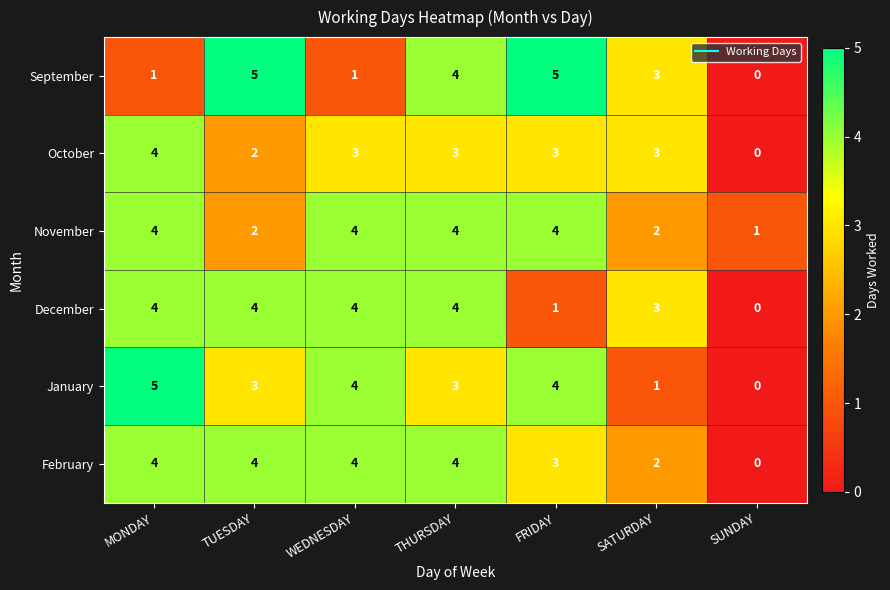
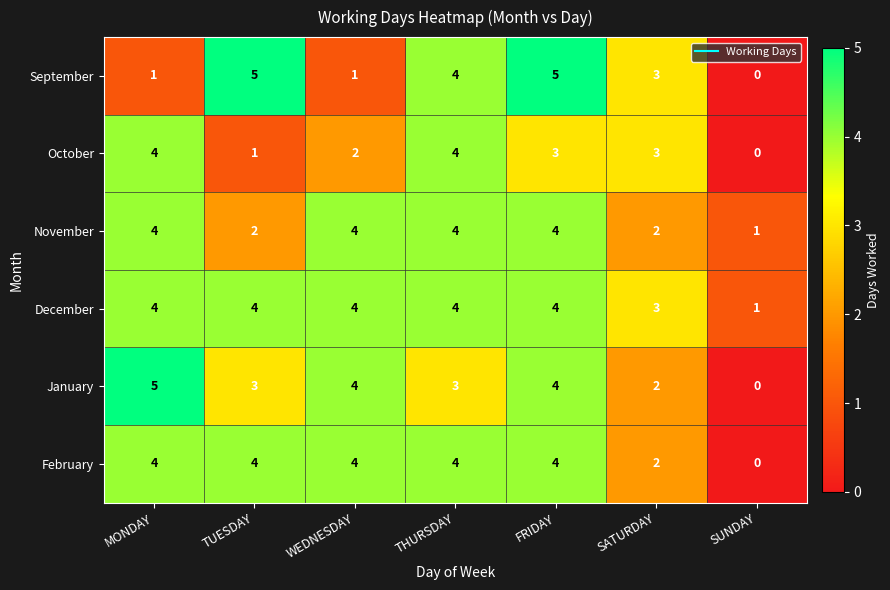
October, TUESDAY: 2 -> 1
October, WEDNESDAY: 3 -> 2
October, THURSDAY: 3 -> 4
December, FRIDAY: 1 -> 4
December, SUNDAY: 0 -> 1
January, SATURDAY: 1 -> 2
February, FRIDAY: 3 -> 4
